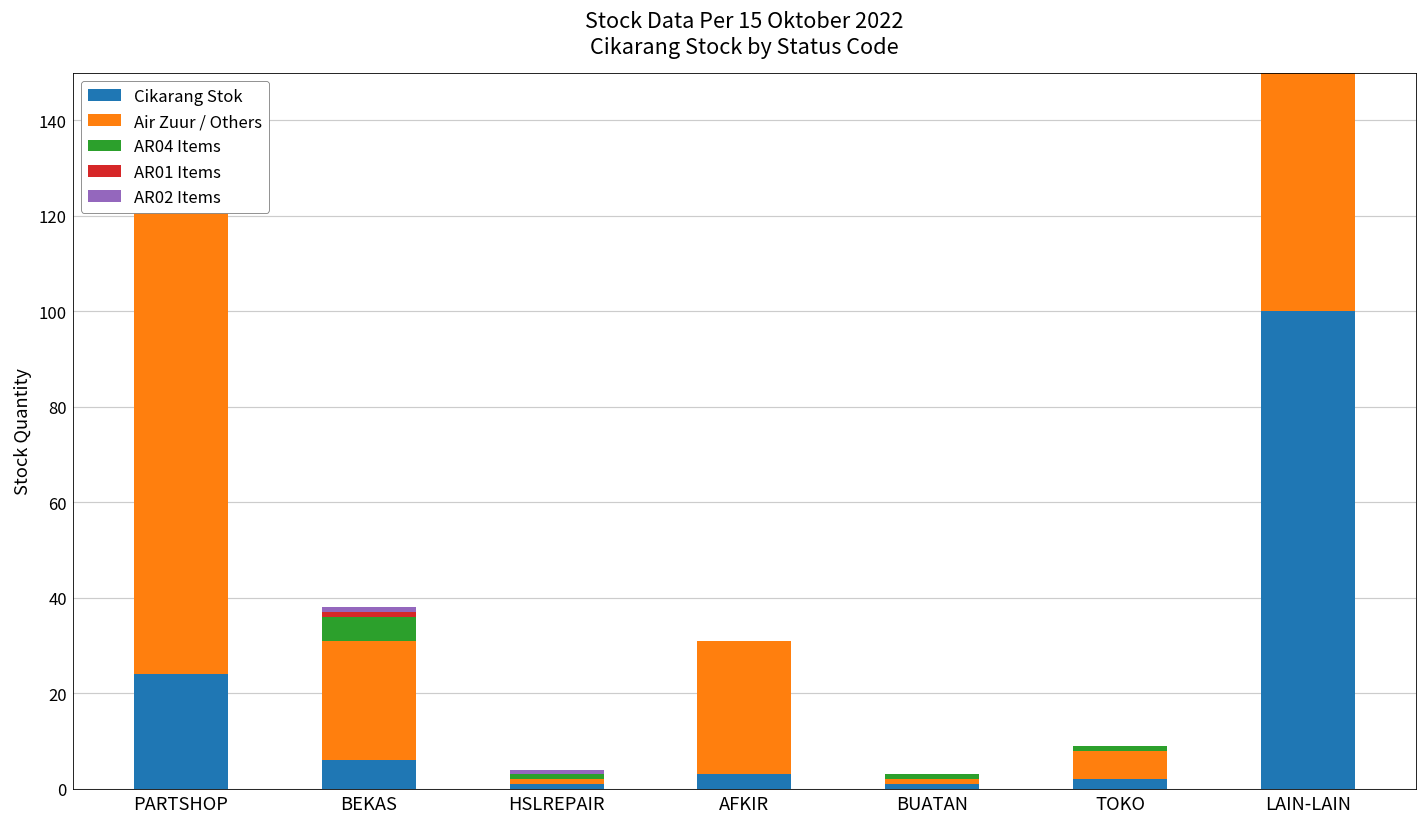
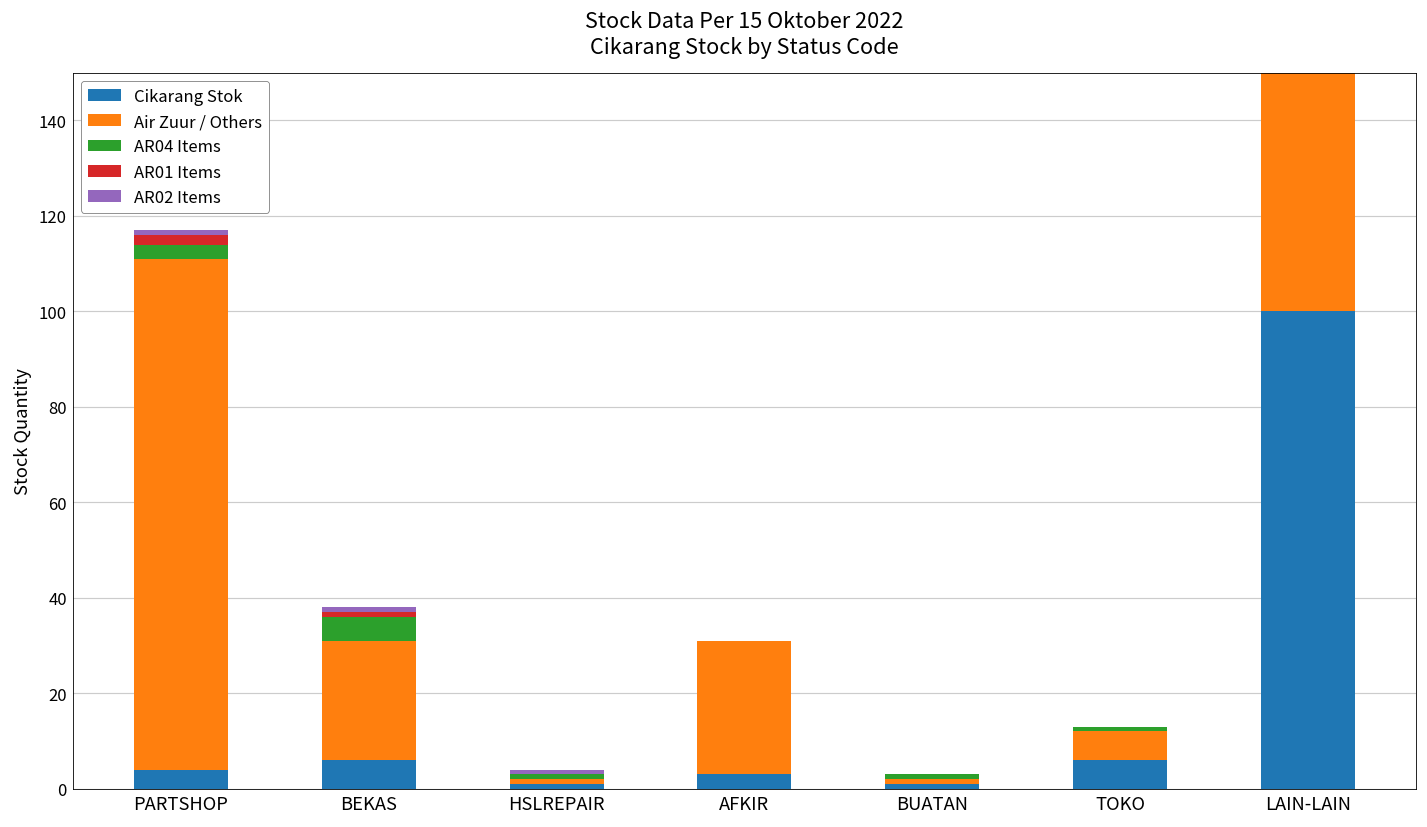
Cikarang Stok, PARTSHOP: 24 -> 4
Cikarang Stok, TOKO: 2 -> 6
